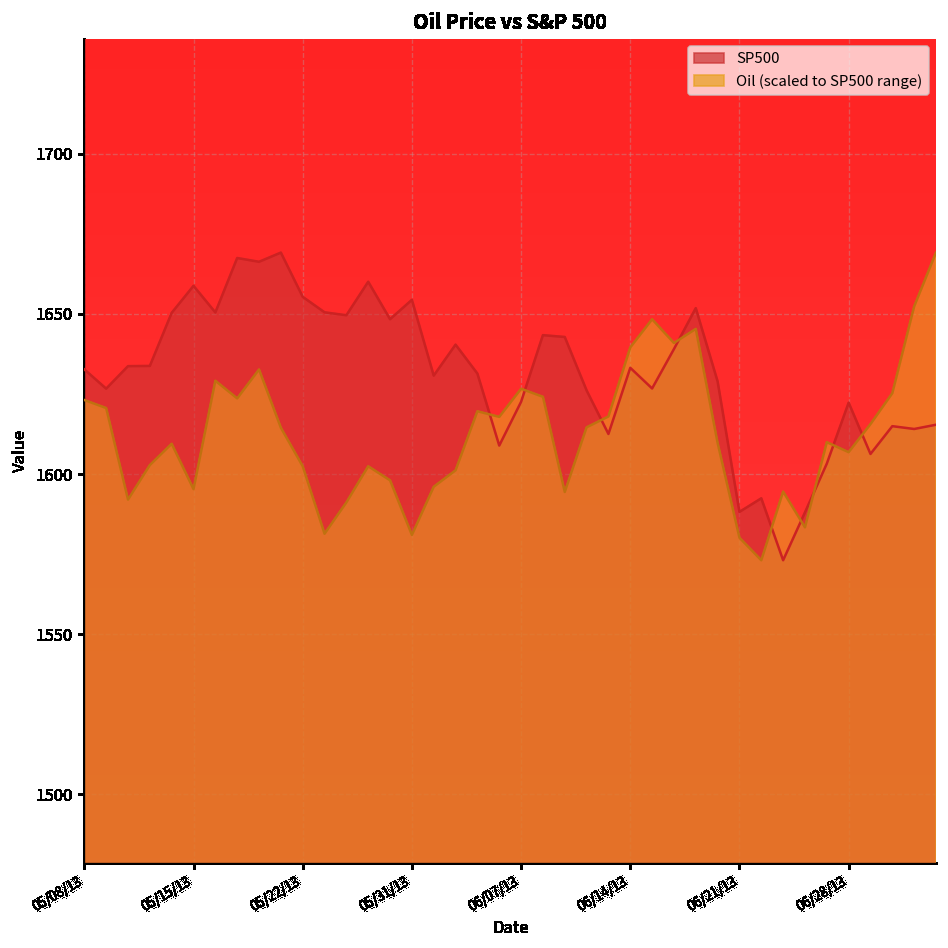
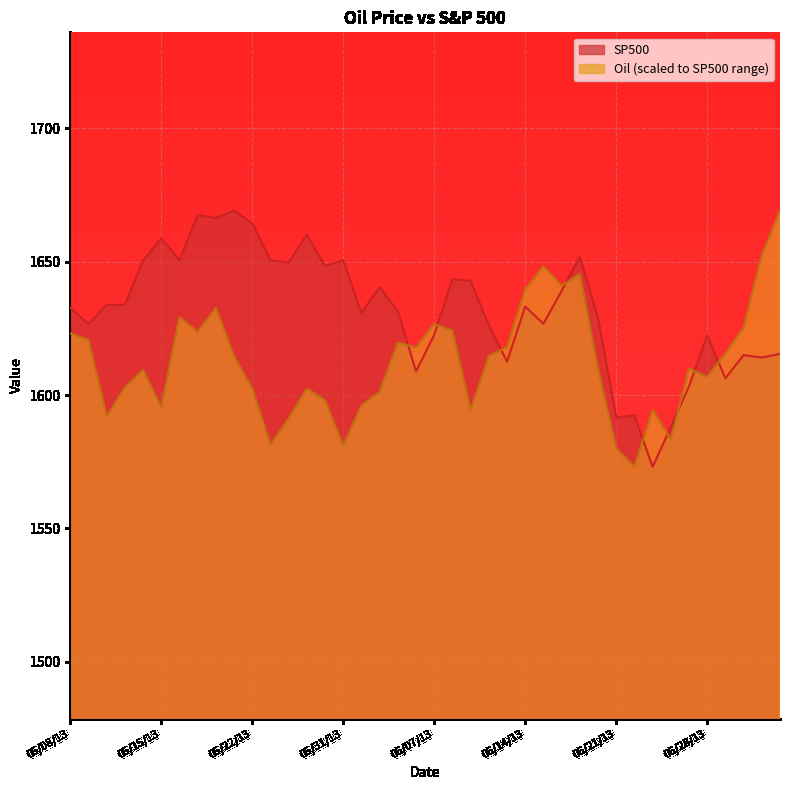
SP500, 05/22/13: 1655 -> 1664
SP500, 05/31/13: 1654 -> 1651
SP500, 06/21/13: 1588 -> 1592
